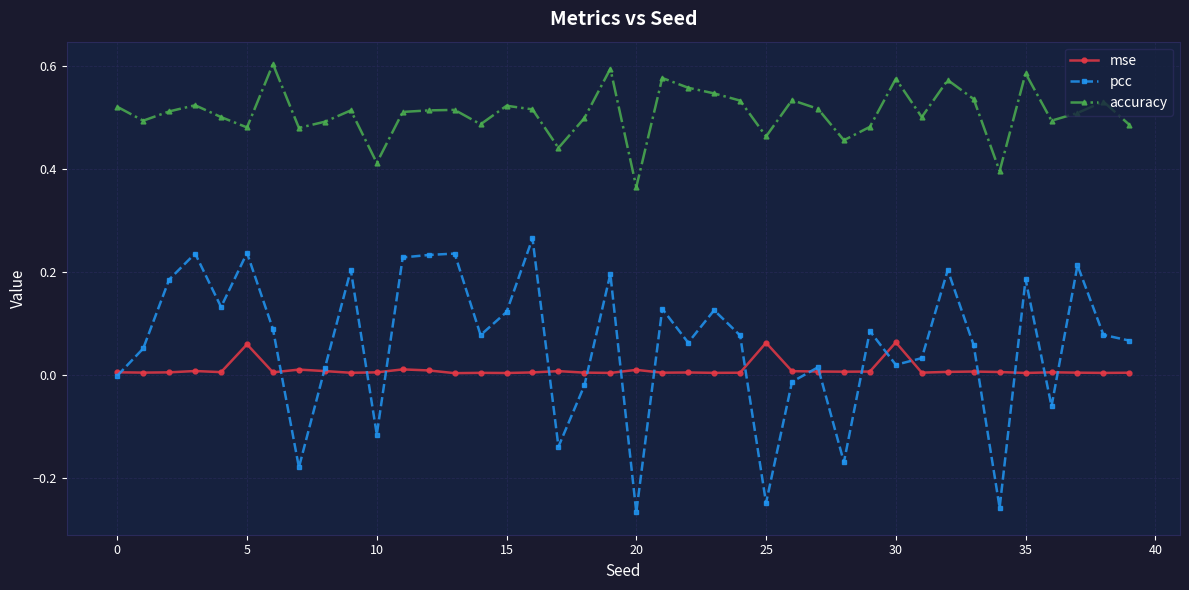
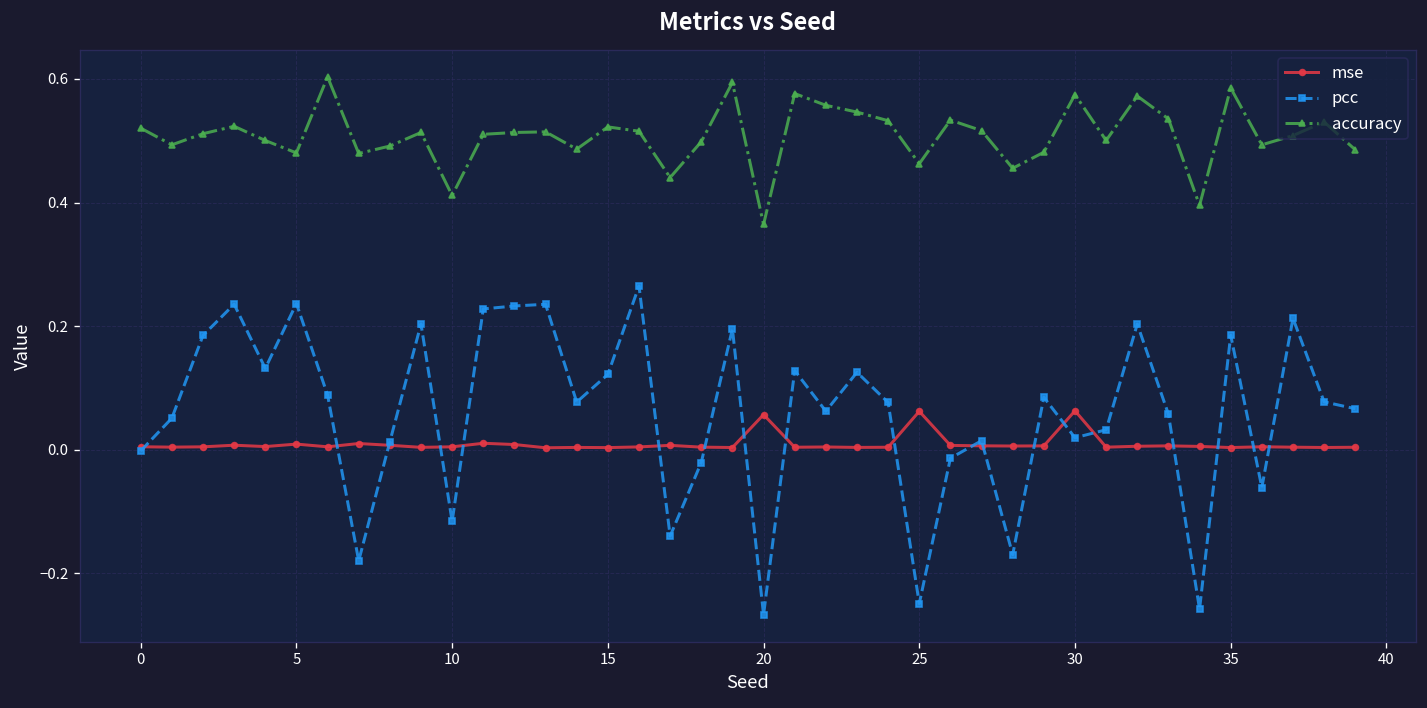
mse, 5: 0.06 -> 0.01
mse, 20: 0.01 -> 0.06
